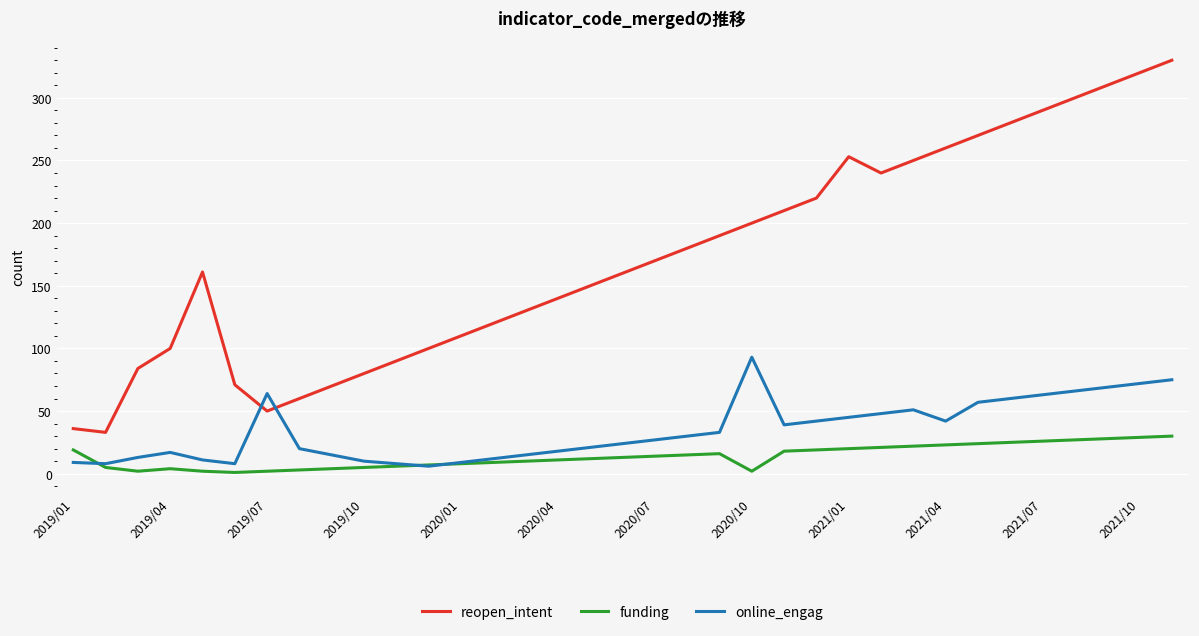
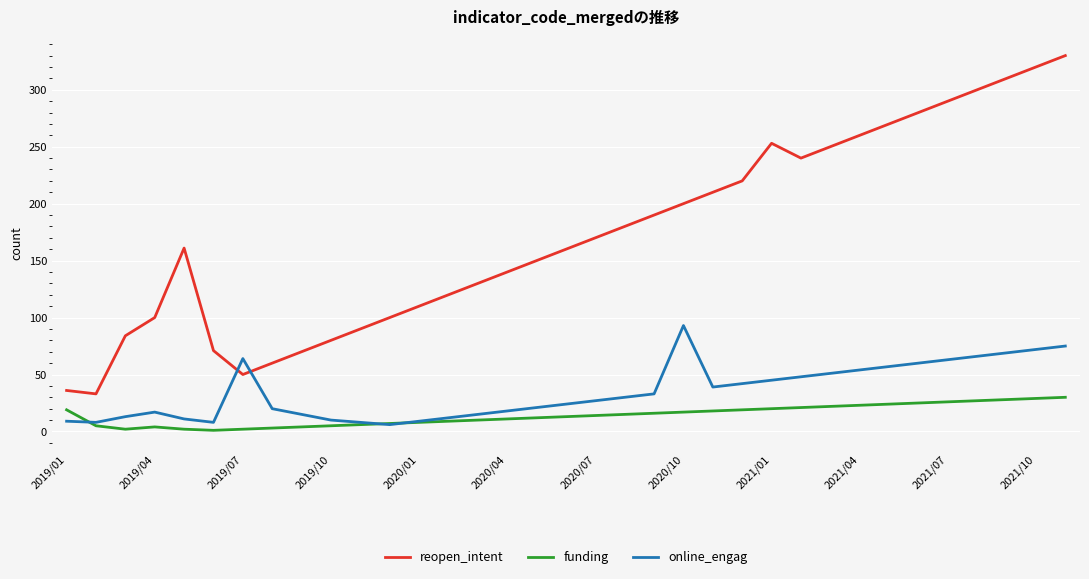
funding, 2020/10: 2 -> 17
online_engag, 2021/04: 42 -> 54
